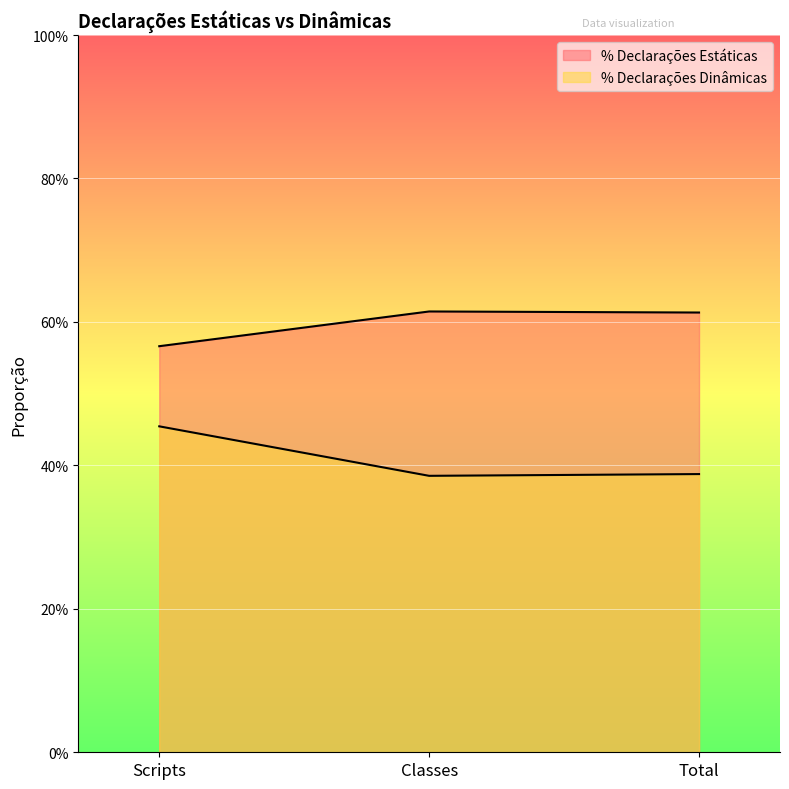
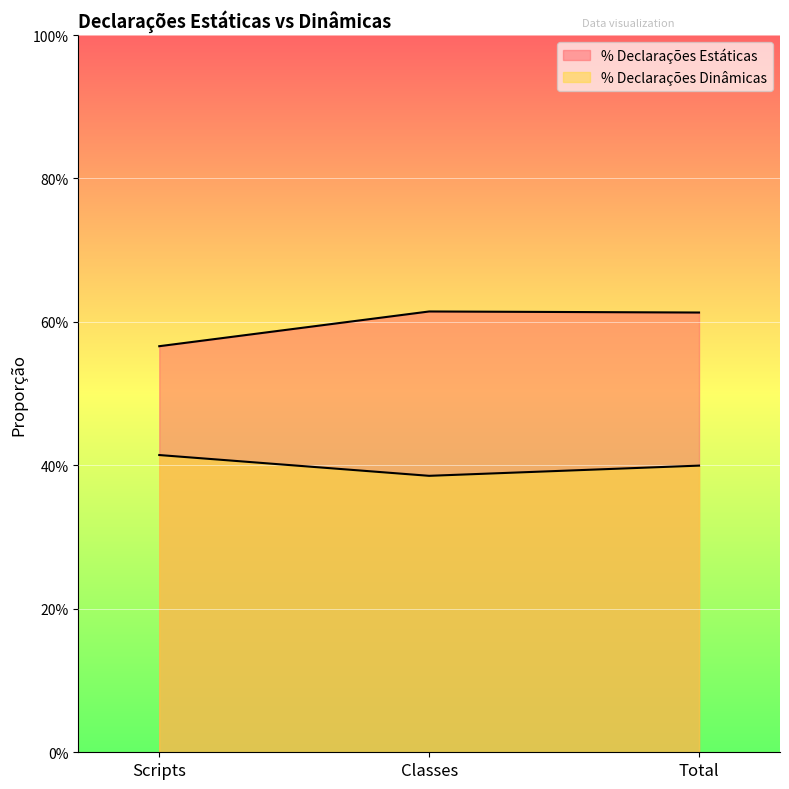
% Declarações Dinâmicas, Scripts: 45% -> 41%
% Declarações Dinâmicas, Total: 39% -> 40%
